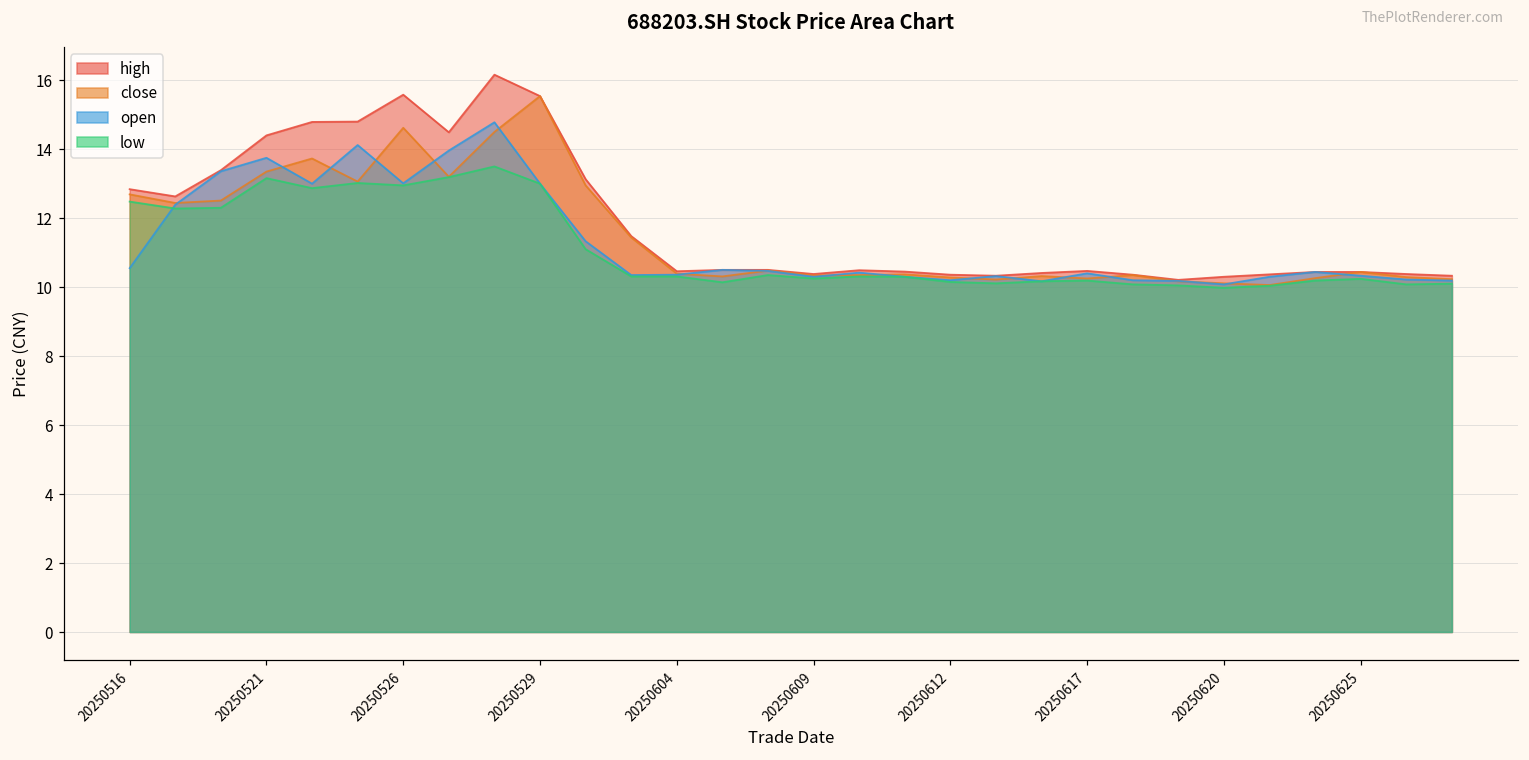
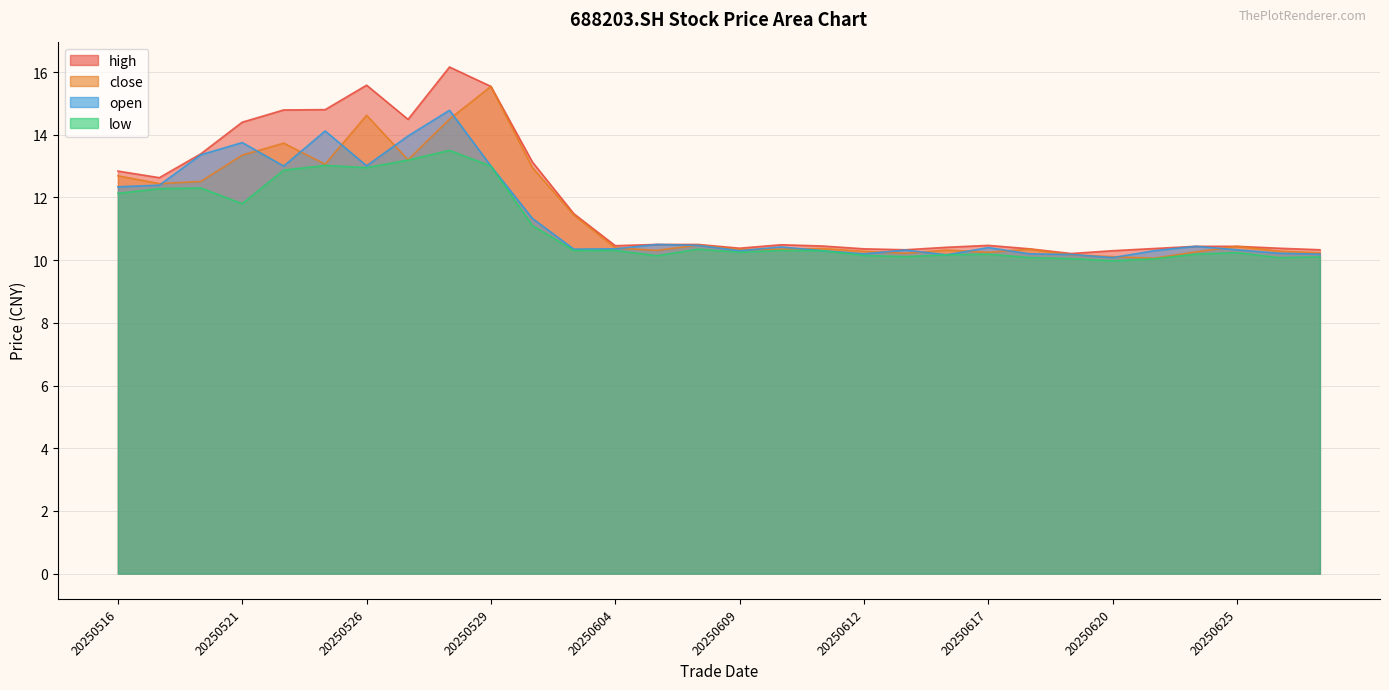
open, 20250516: 10.6 -> 12.3
low, 20250516: 12.5 -> 12.1
low, 20250521: 13.2 -> 11.8
